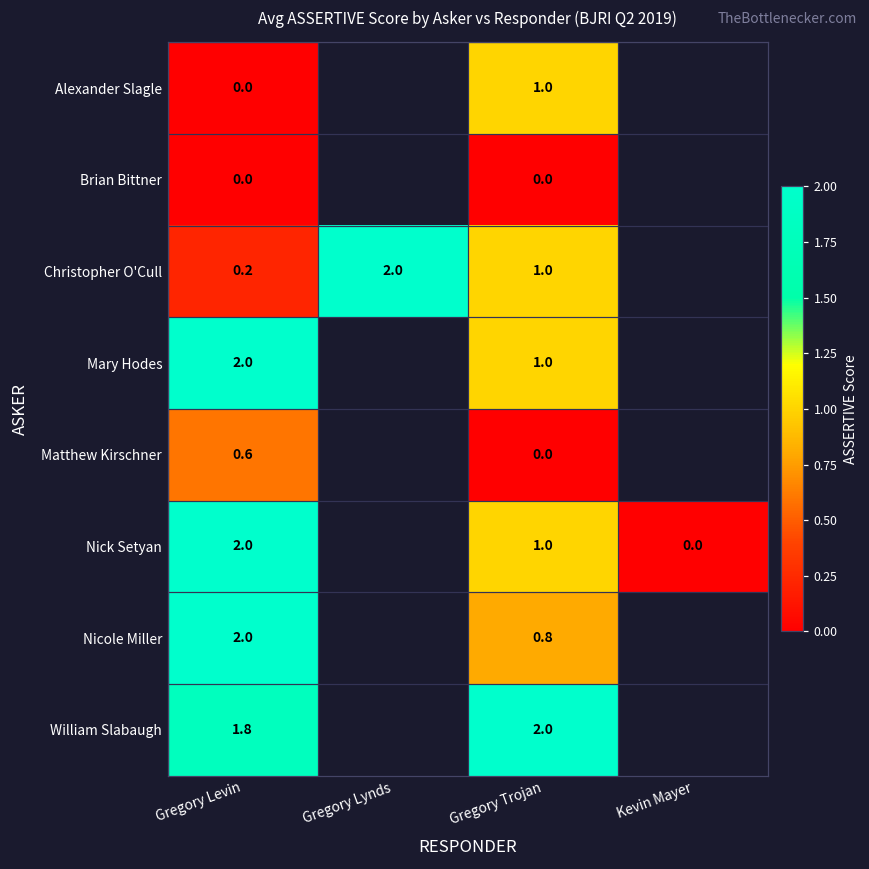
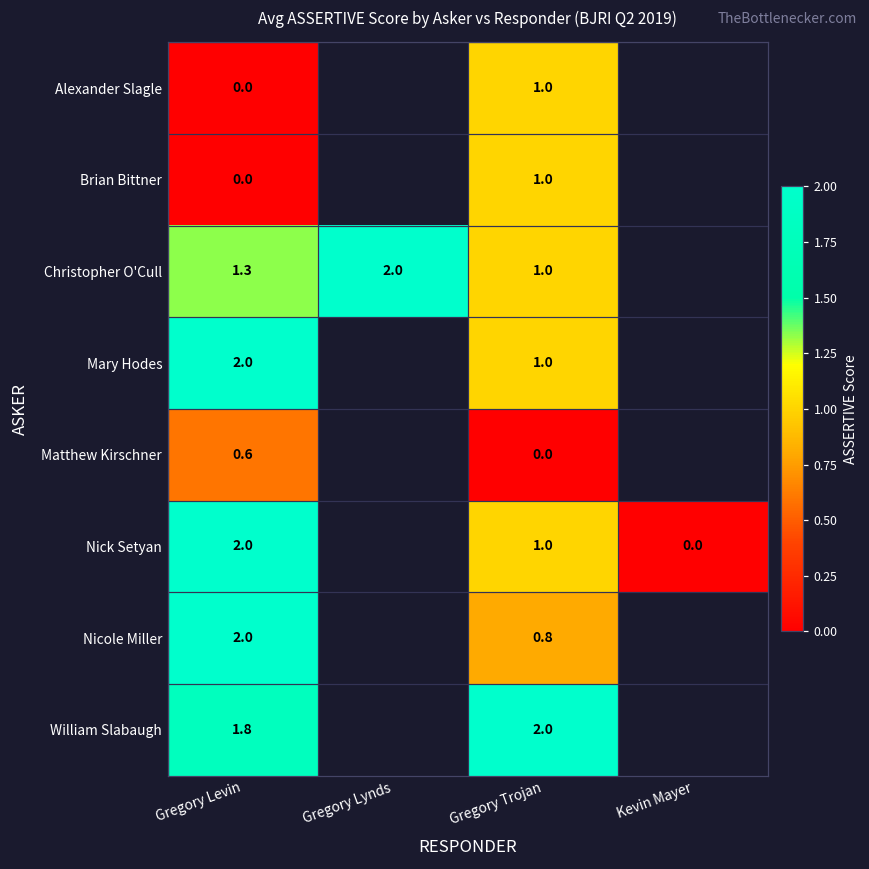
Brian Bittner, Gregory Trojan: 0.0 -> 1.0
Christopher O'Cull, Gregory Levin: 0.2 -> 1.3
